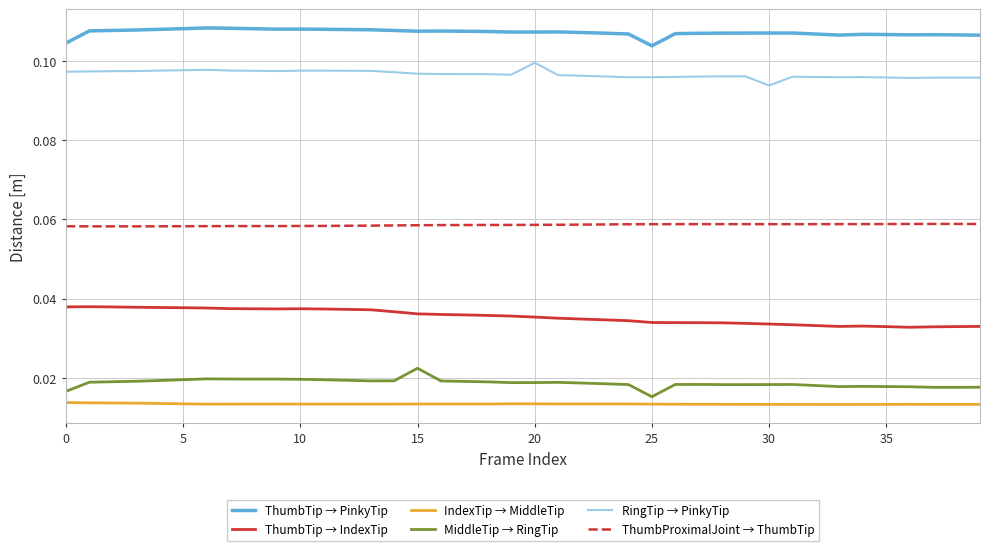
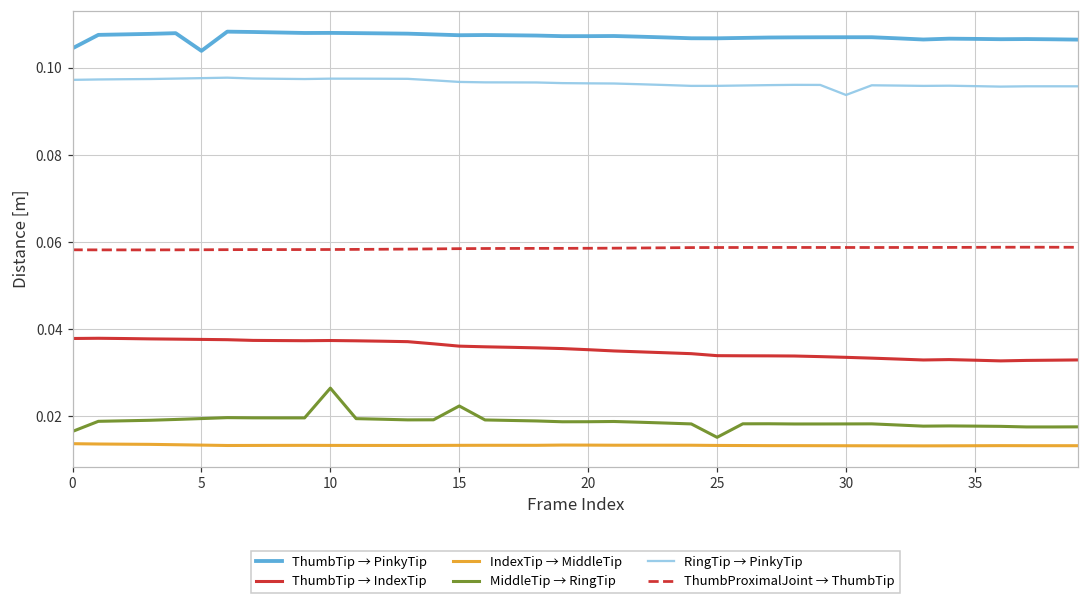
ThumbTip → PinkyTip, 5: 0.108 -> 0.104
MiddleTip → RingTip, 10: 0.020 -> 0.027
RingTip → PinkyTip, 20: 0.100 -> 0.096
ThumbTip → PinkyTip, 25: 0.104 -> 0.107
